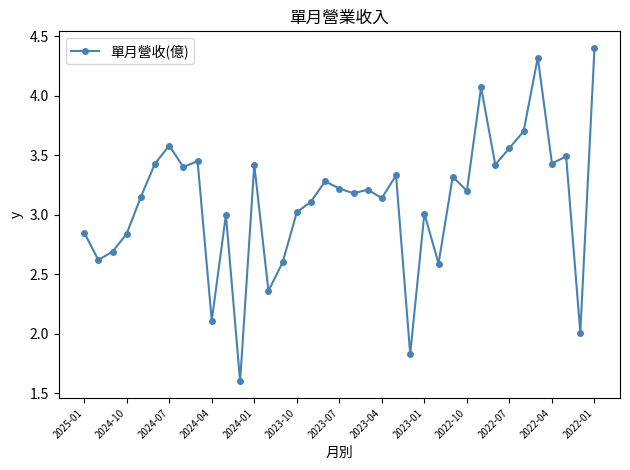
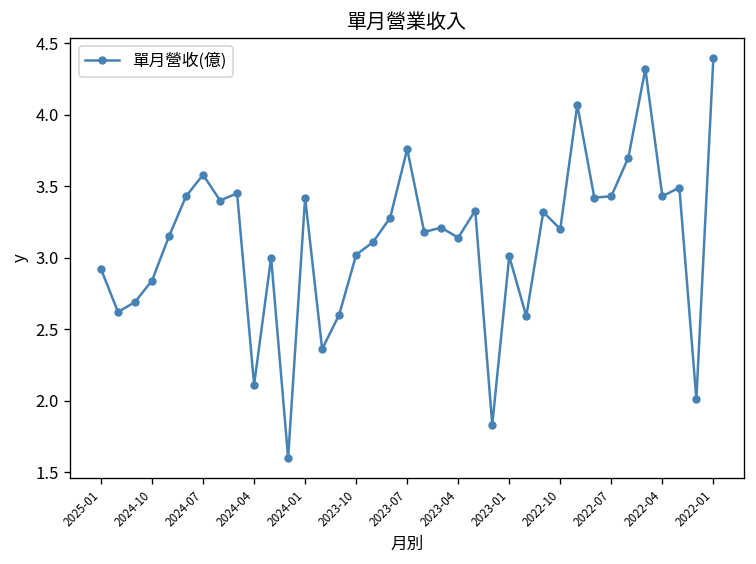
2025-01: 2.85 -> 2.92
2023-07: 3.22 -> 3.76
2022-07: 3.56 -> 3.43
